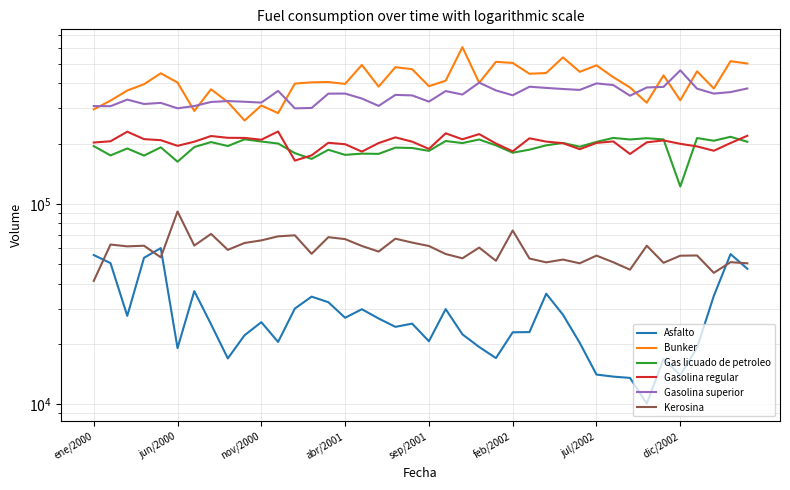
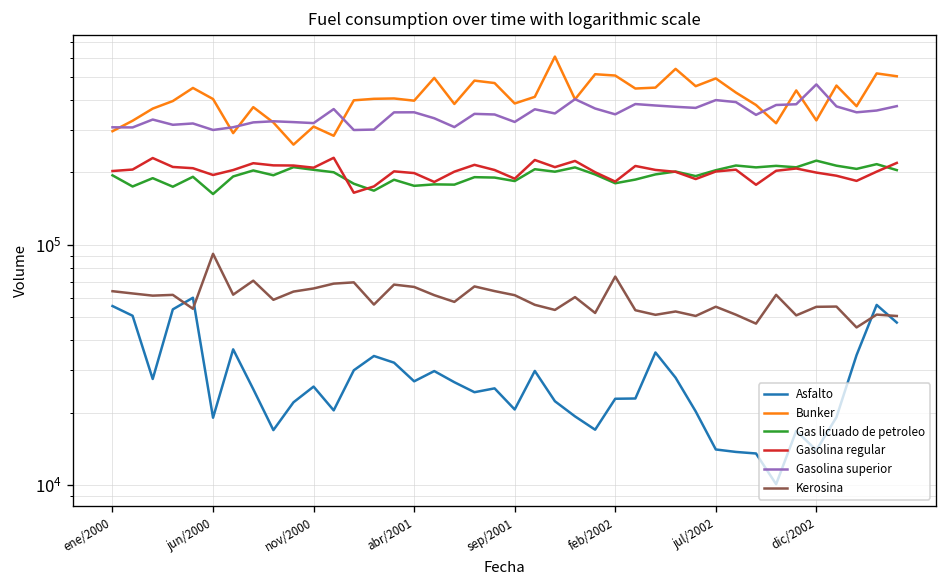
Kerosina, ene/2000: 41000 -> 64000
Gas licuado de petroleo, dic/2002: 120000 -> 220000
